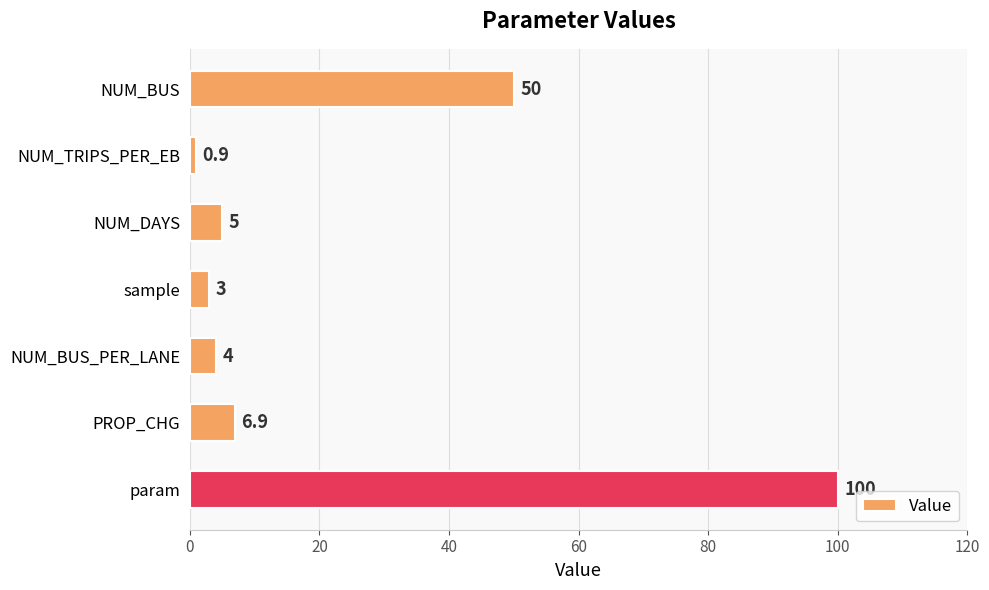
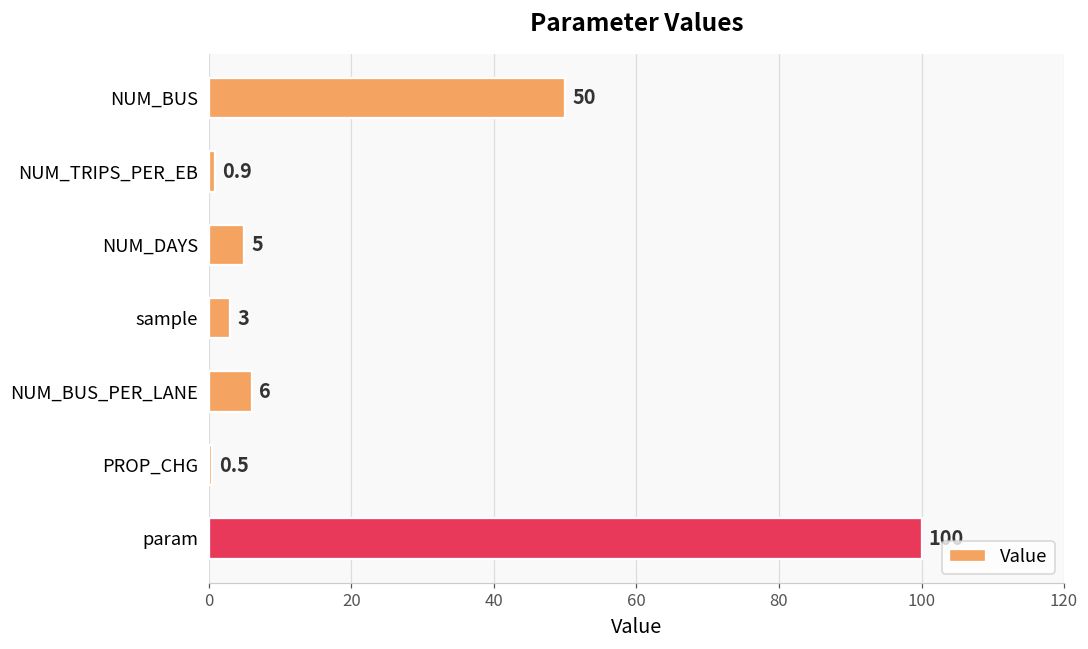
NUM_BUS_PER_LANE: 4 -> 6
PROP_CHG: 6.9 -> 0.5
